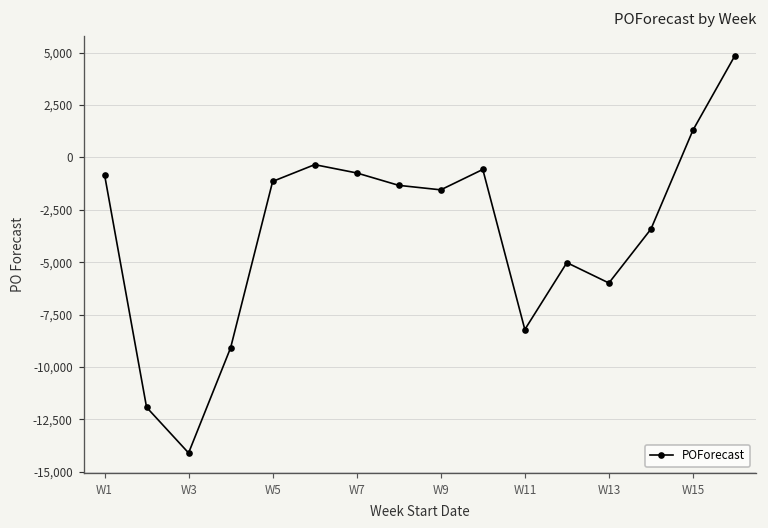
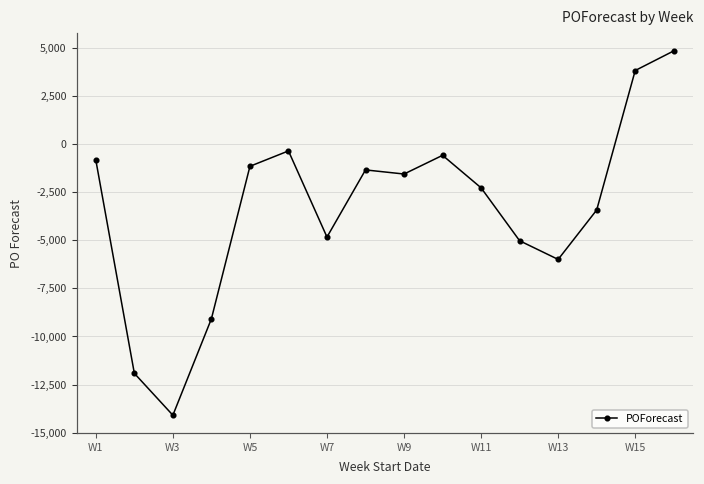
W7: -700 -> -4,800
W11: -8,200 -> -2,300
W15: 1,300 -> 3,800
